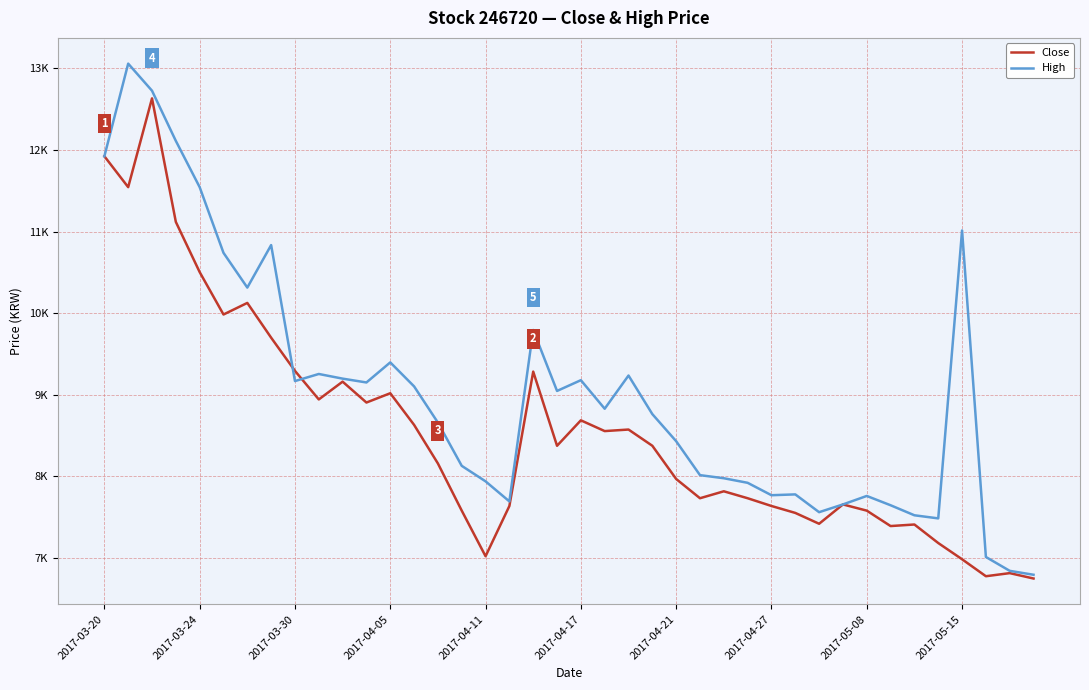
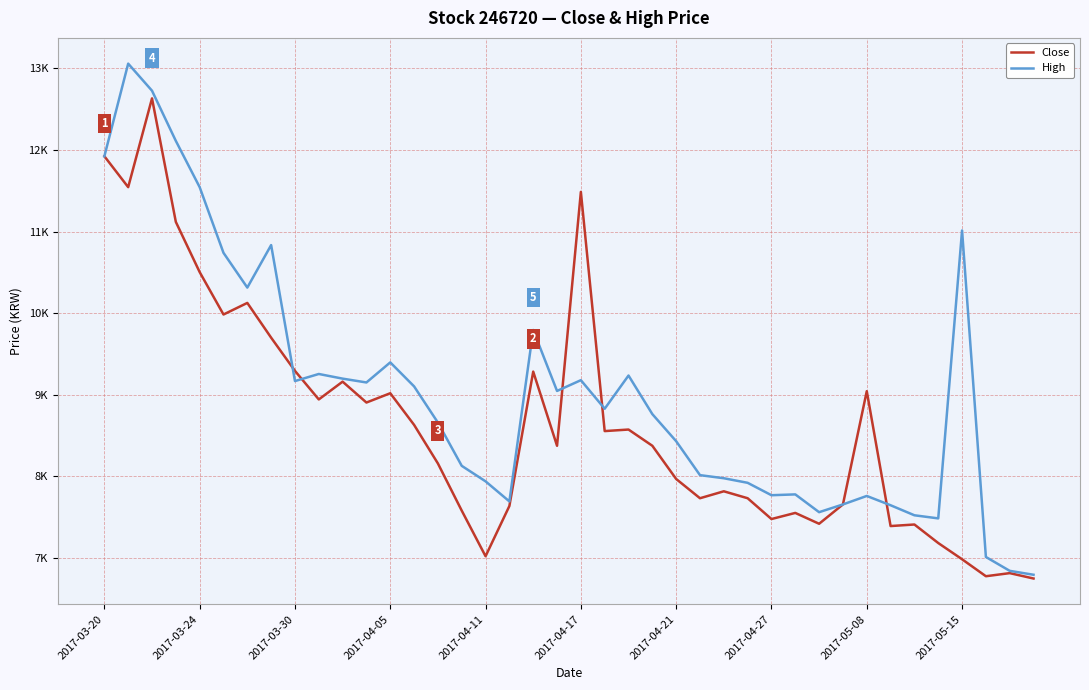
Close, 2017-04-17: 8700 -> 11500
Close, 2017-04-27: 7600 -> 7500
Close, 2017-05-08: 7600 -> 9000
